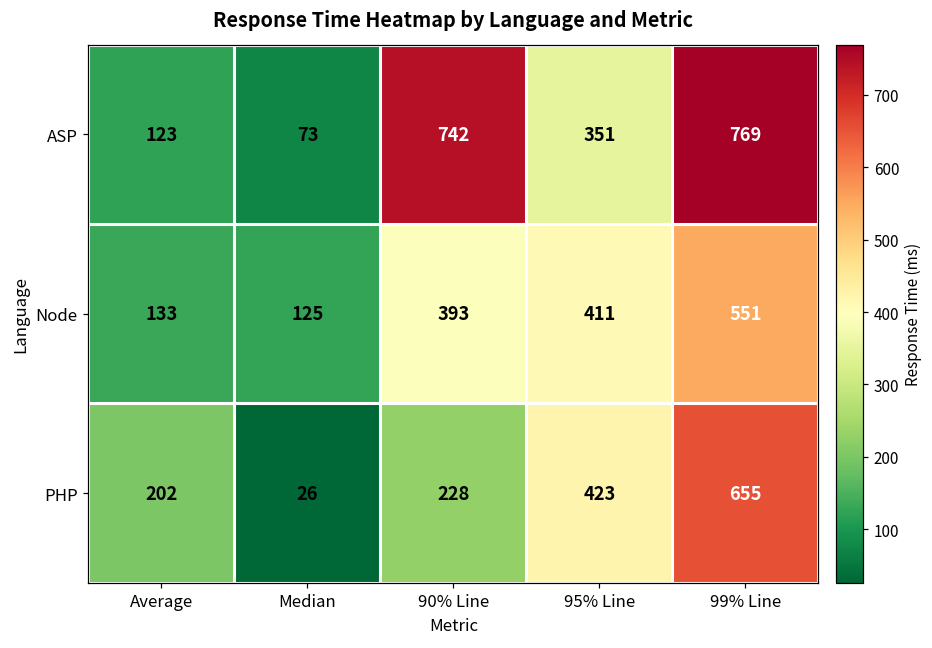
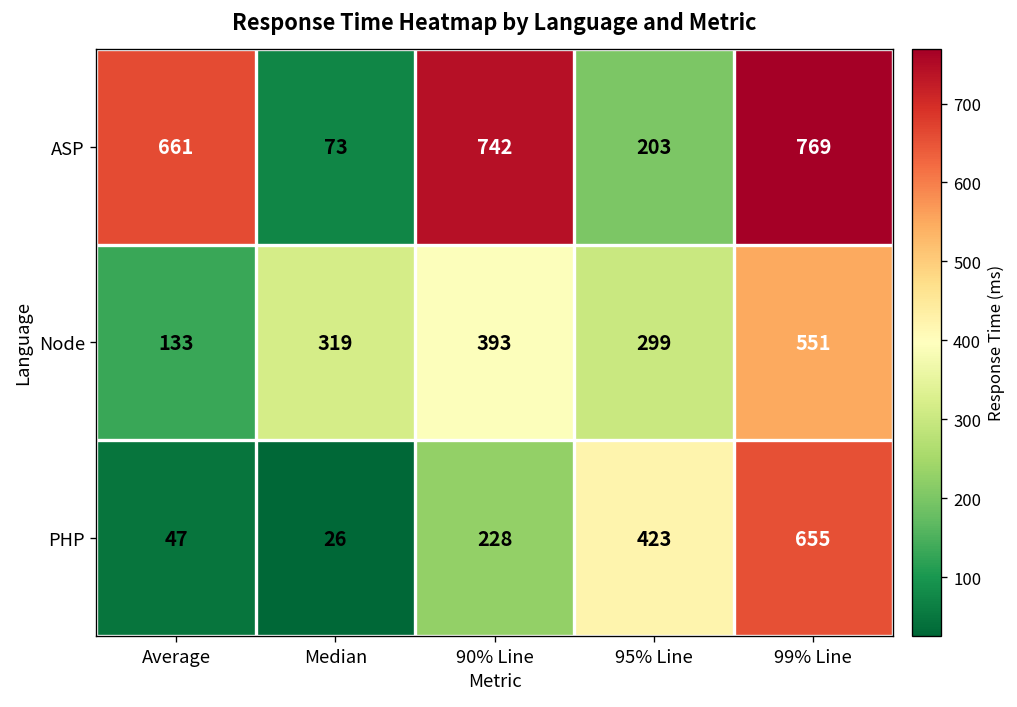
ASP, Average: 123 -> 661
ASP, 95% Line: 351 -> 203
Node, Median: 125 -> 319
Node, 95% Line: 411 -> 299
PHP, Average: 202 -> 47
